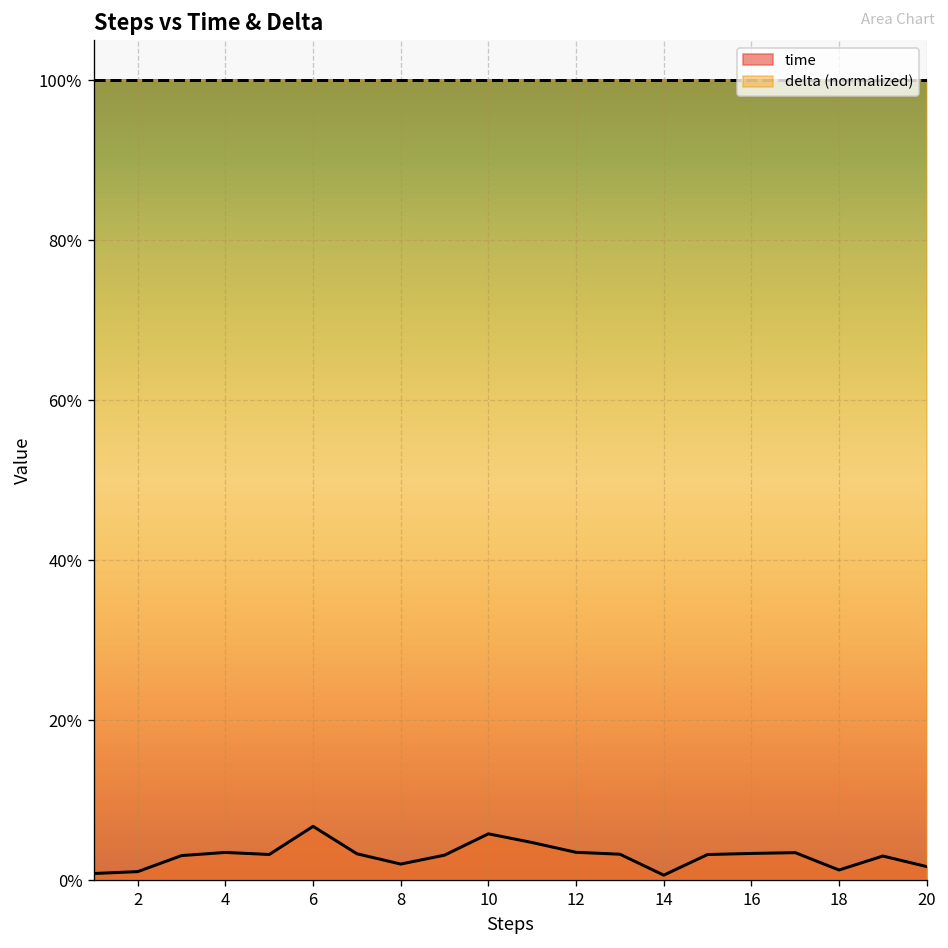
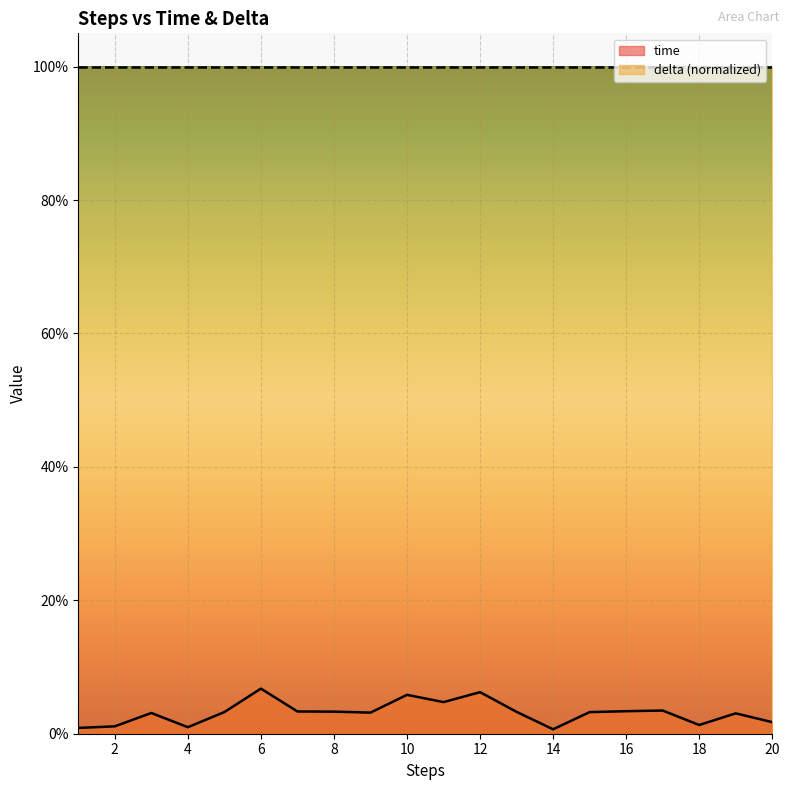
time, 4: 4% -> 1%
time, 8: 2% -> 3%
time, 12: 4% -> 6%
